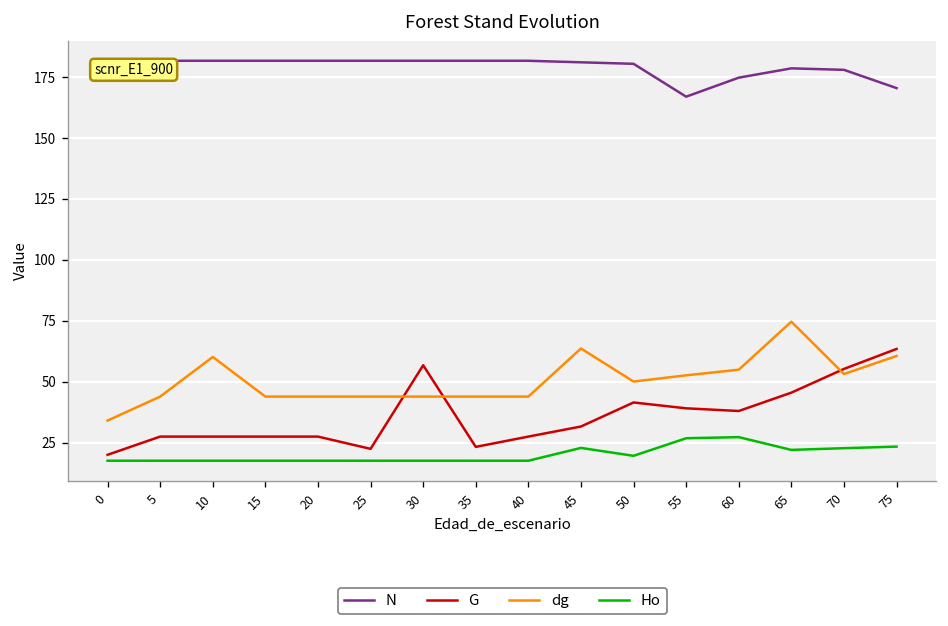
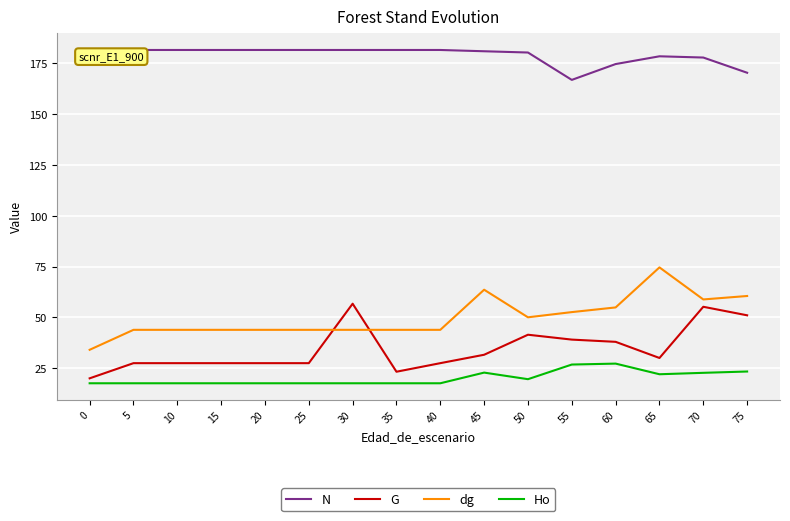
dg, 10: 60 -> 44
G, 25: 22 -> 27
G, 65: 45 -> 30
dg, 70: 53 -> 59
G, 75: 63 -> 51
